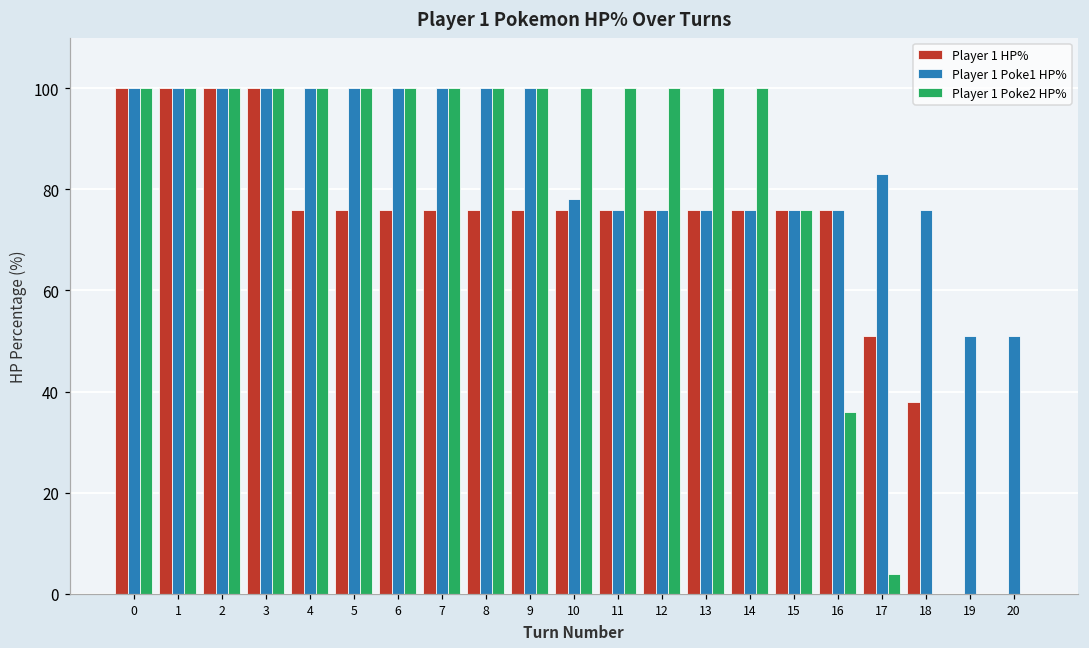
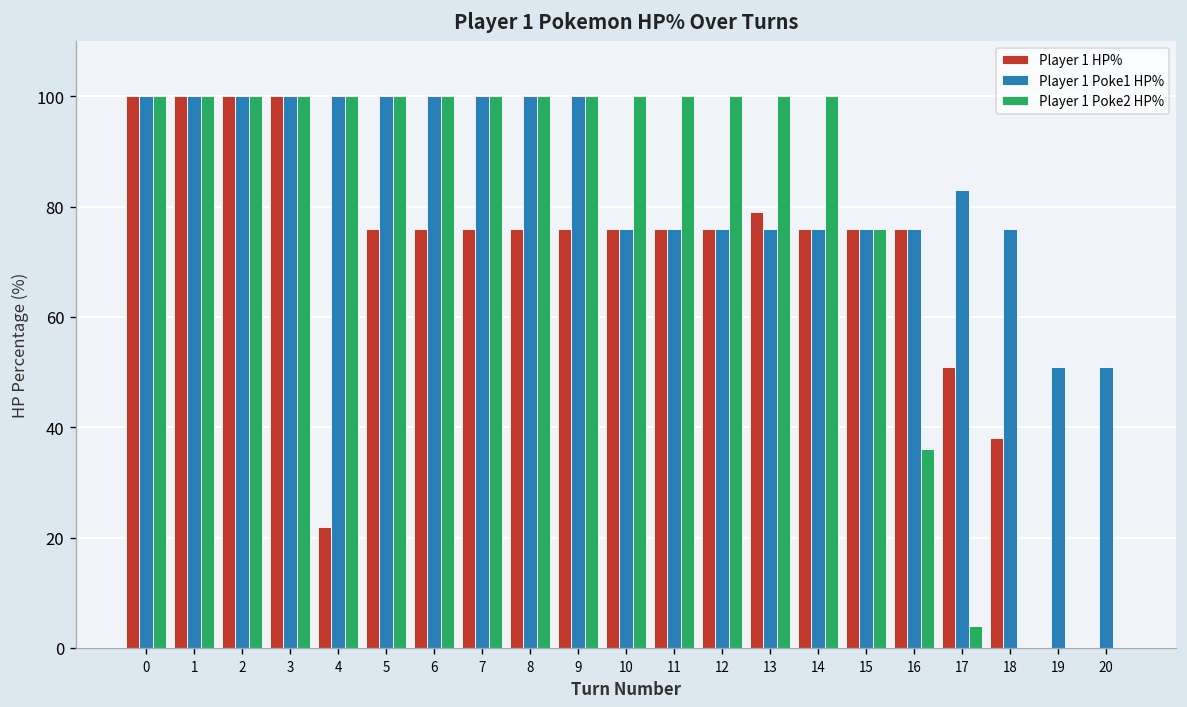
Player 1 HP%, 4: 76 -> 22
Player 1 Poke1 HP%, 10: 78 -> 76
Player 1 HP%, 13: 76 -> 79
